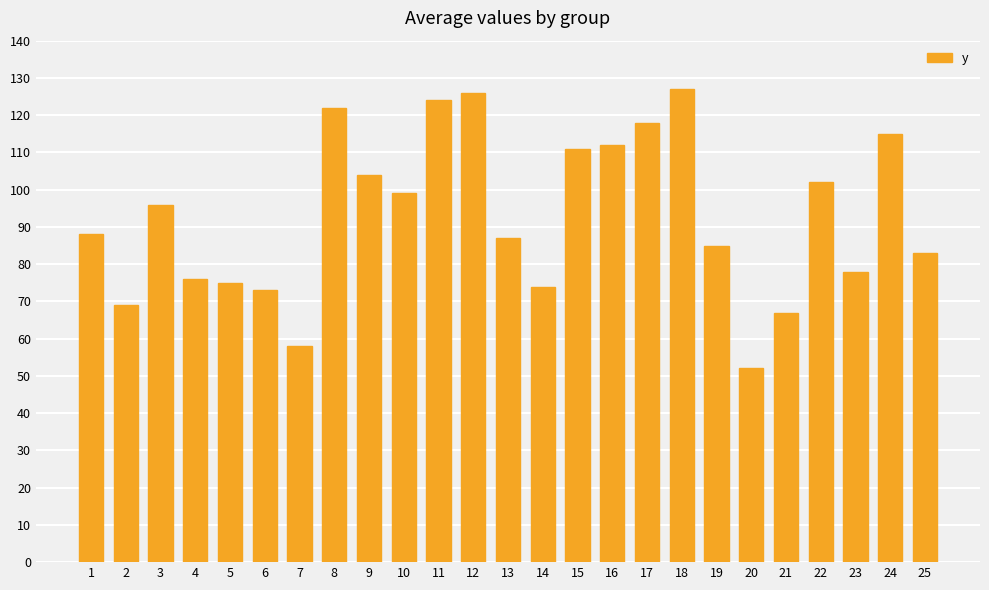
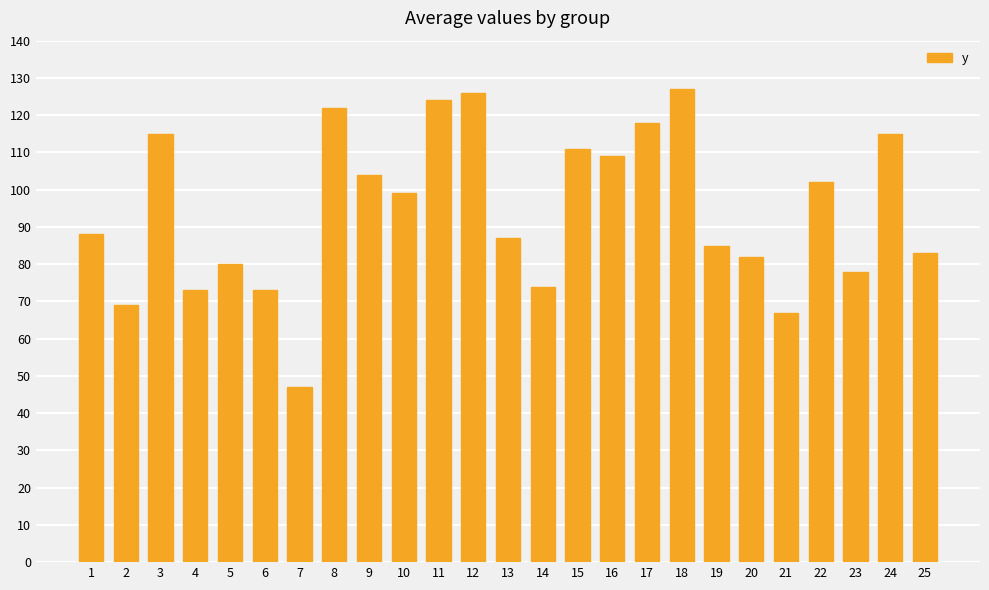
3: 96 -> 115
4: 76 -> 73
5: 75 -> 80
7: 58 -> 47
16: 112 -> 109
20: 52 -> 82
